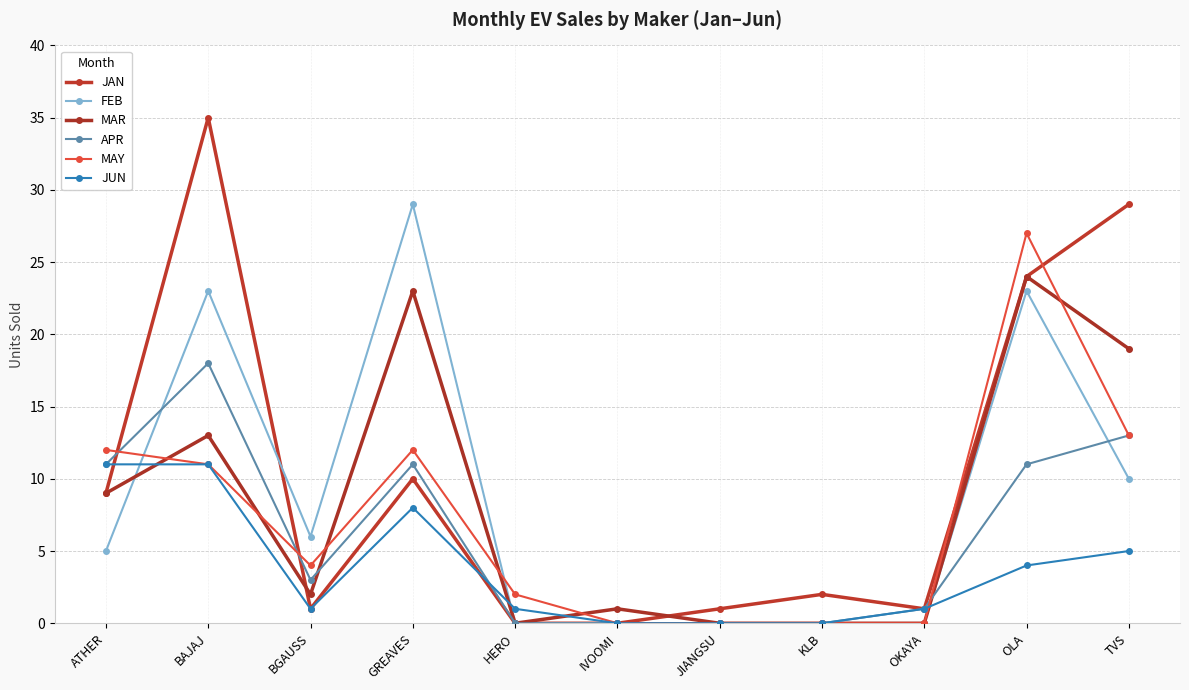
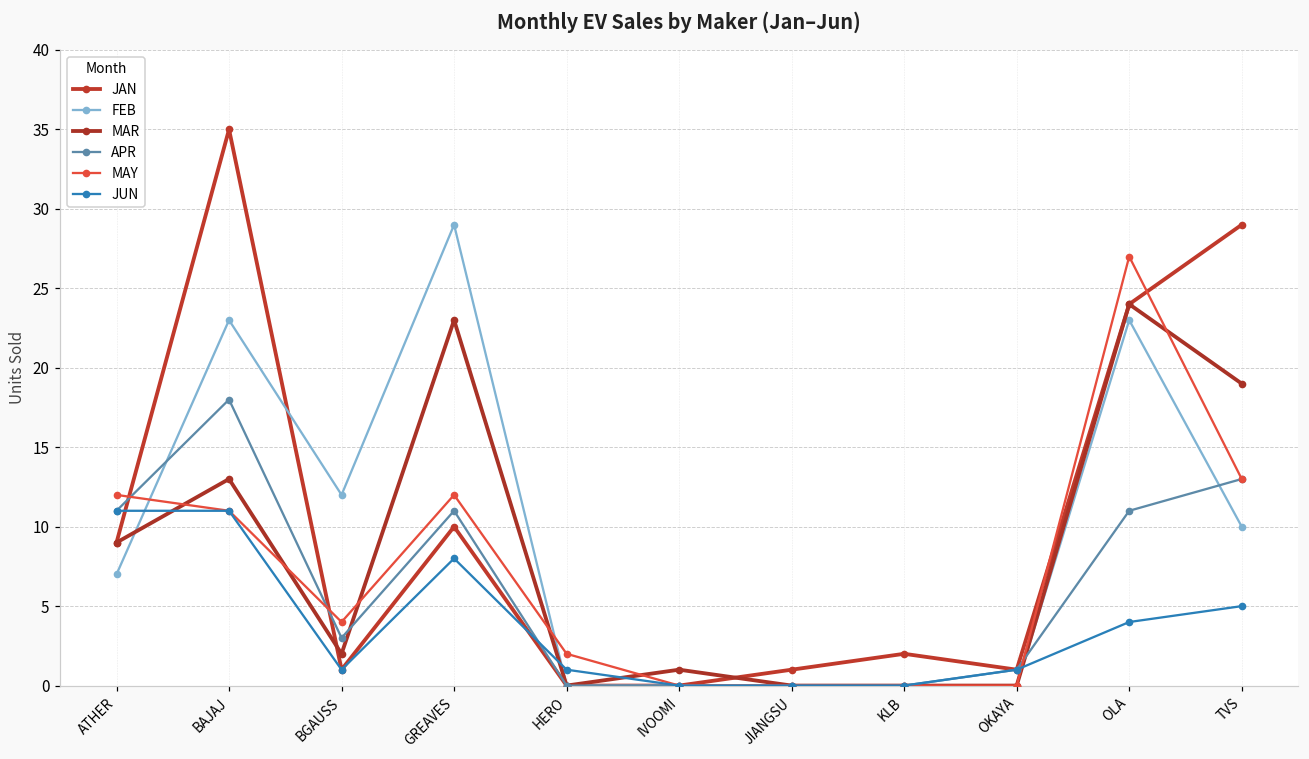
FEB, ATHER: 5 -> 7
FEB, BGAUSS: 6 -> 12
